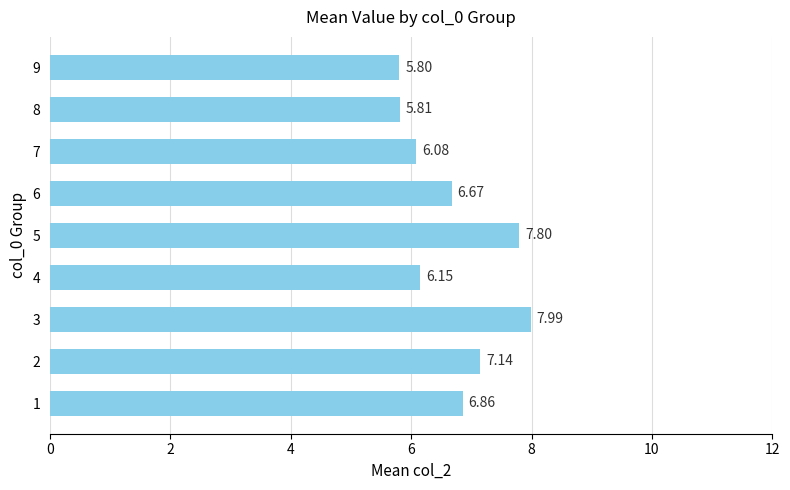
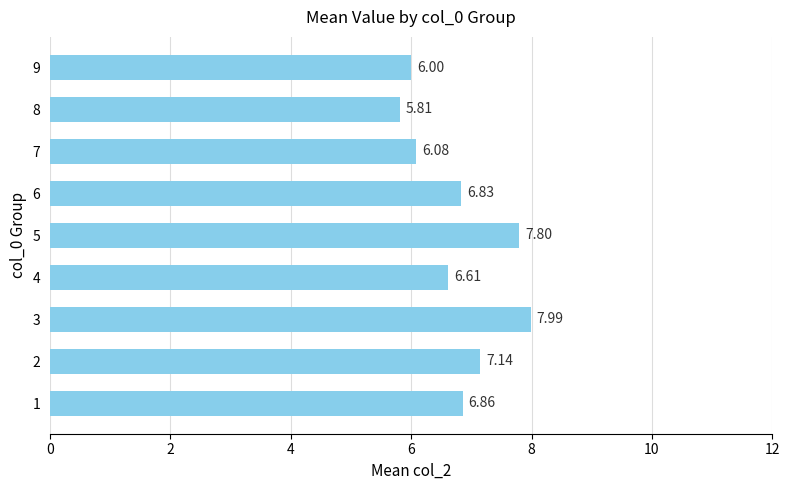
9: 5.80 -> 6.00
6: 6.67 -> 6.83
4: 6.15 -> 6.61
